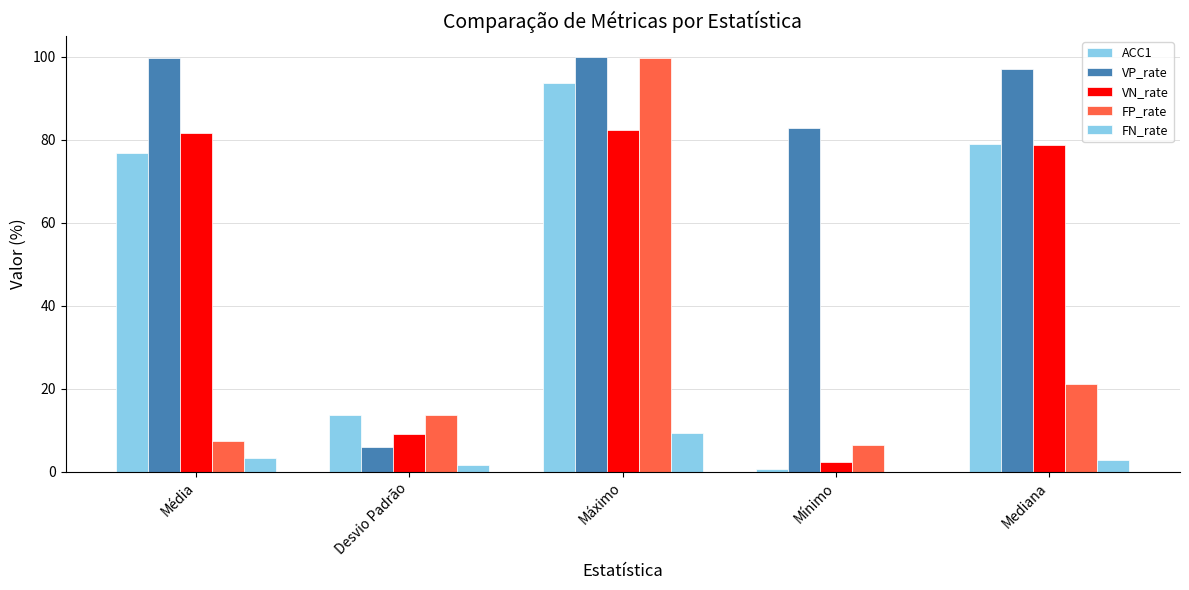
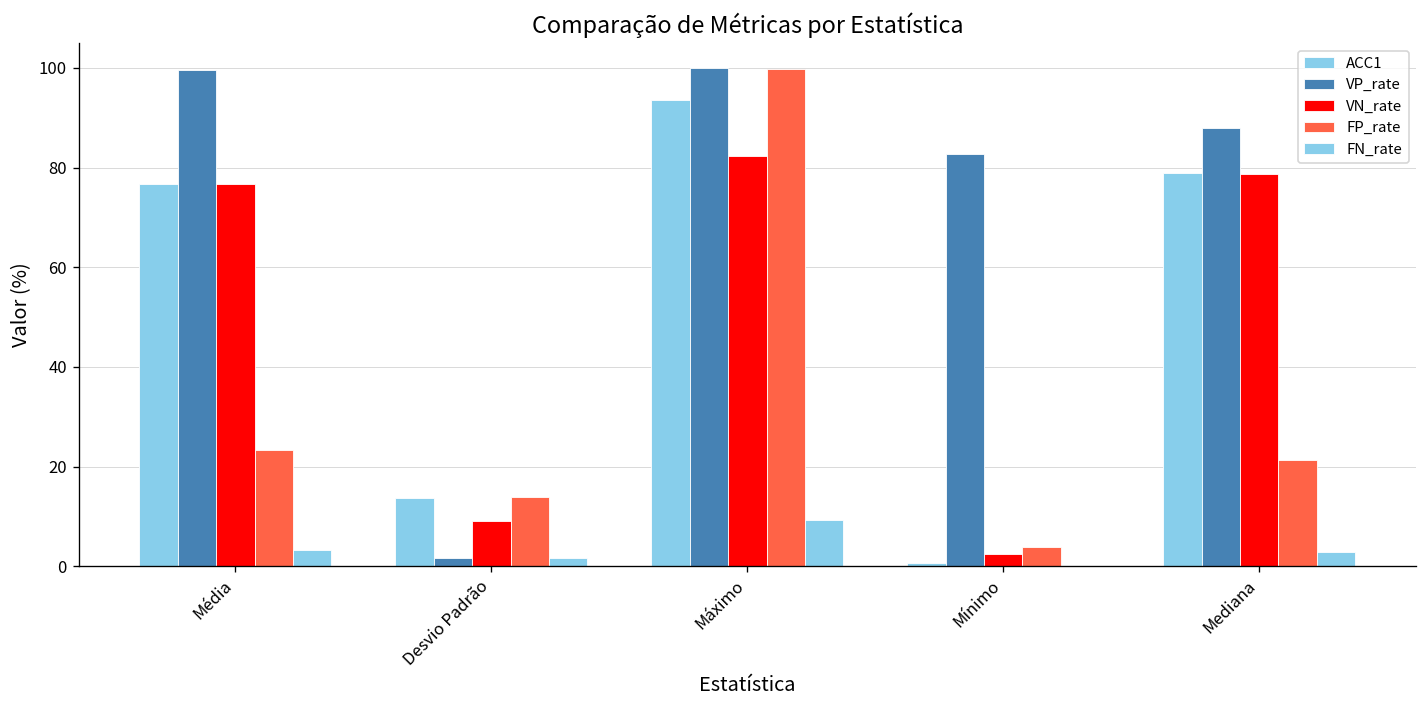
VN_rate, Média: 82 -> 77
FP_rate, Média: 7 -> 23
VP_rate, Desvio Padrão: 6 -> 2
FP_rate, Mínimo: 6 -> 4
VP_rate, Mediana: 97 -> 88
